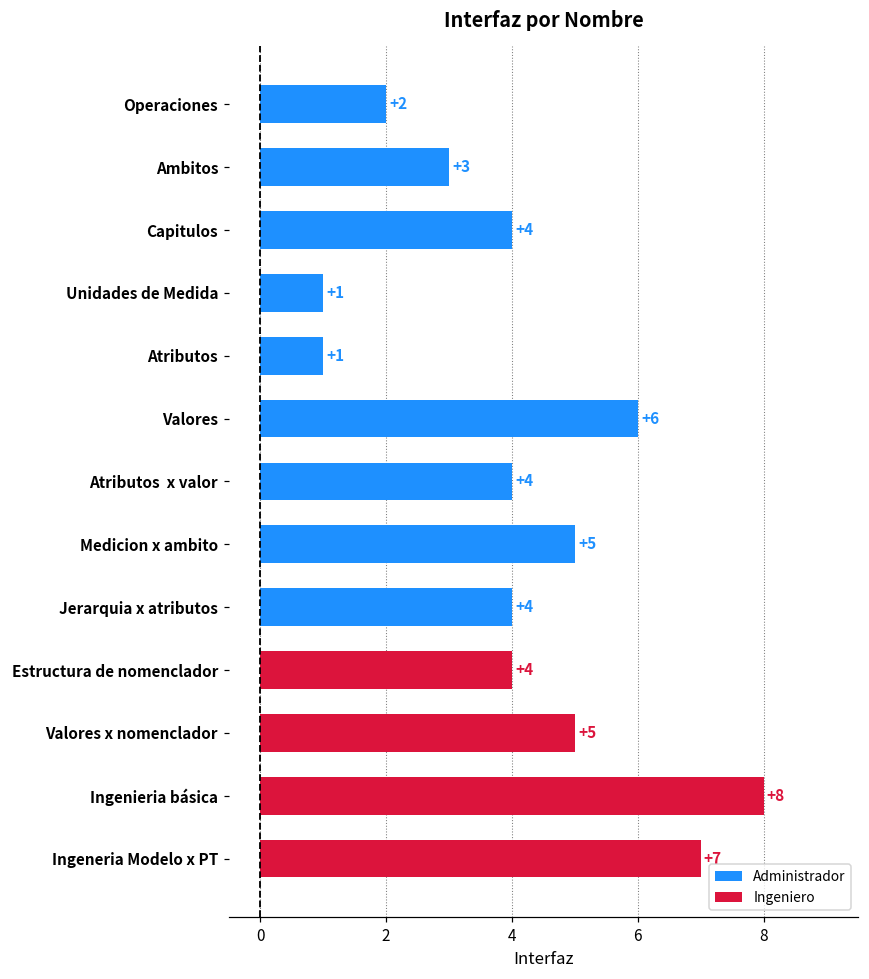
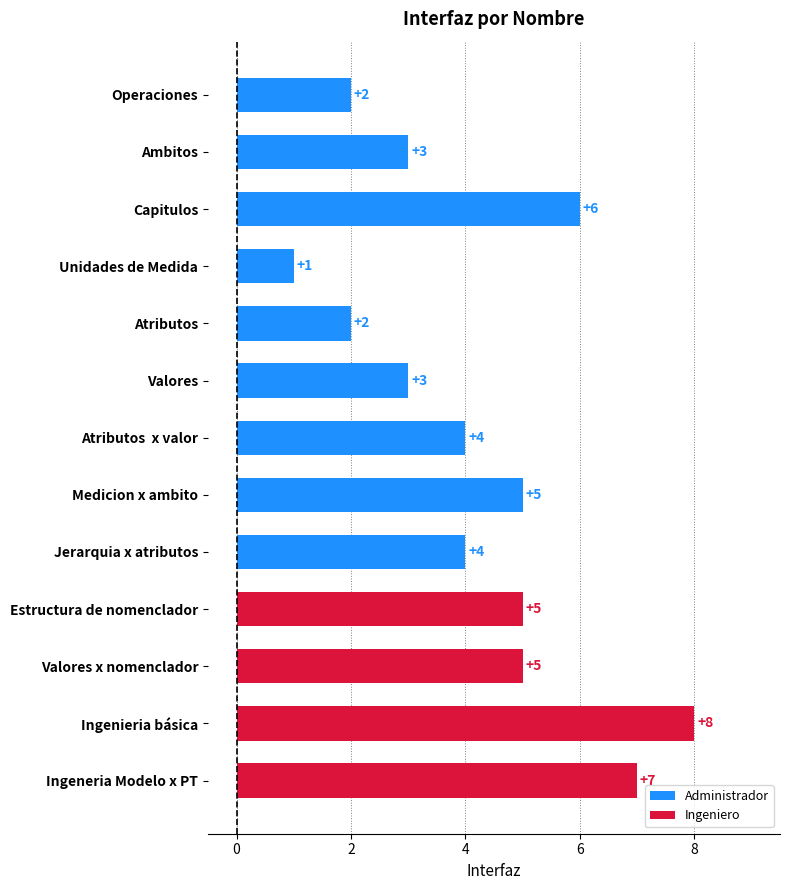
Capitulos: +4 -> +6
Atributos: +1 -> +2
Valores: +6 -> +3
Estructura de nomenclador: +4 -> +5
